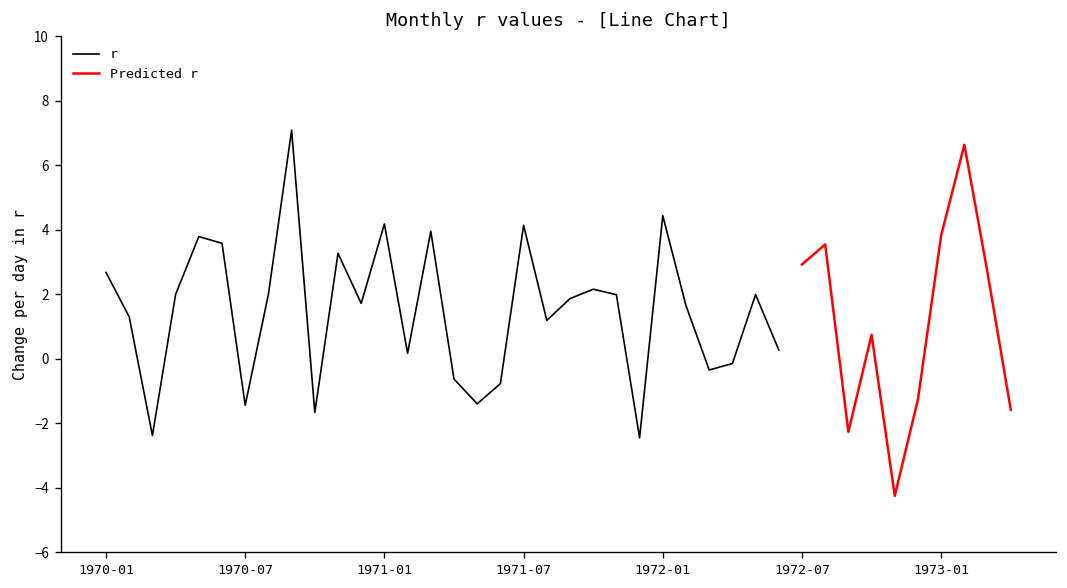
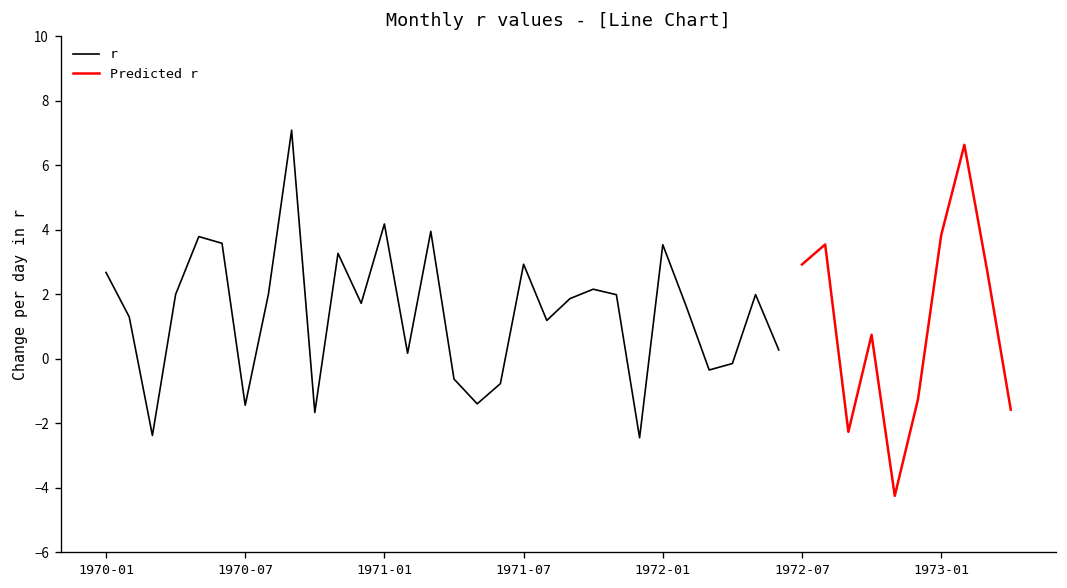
r, 1971-07: 4.1 -> 2.9
r, 1972-01: 4.4 -> 3.5
